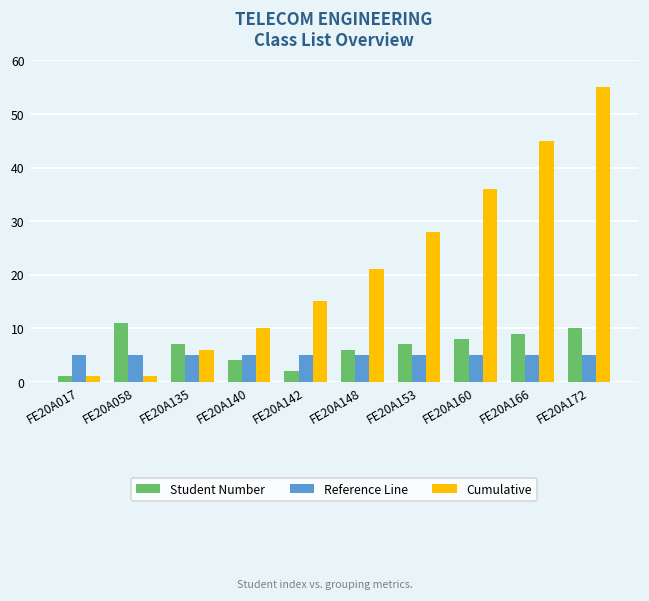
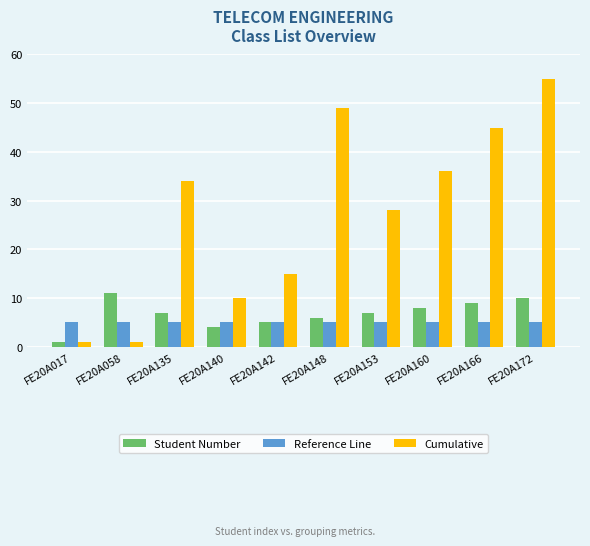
Cumulative, FE20A135: 6 -> 34
Student Number, FE20A142: 2 -> 5
Cumulative, FE20A148: 21 -> 49
